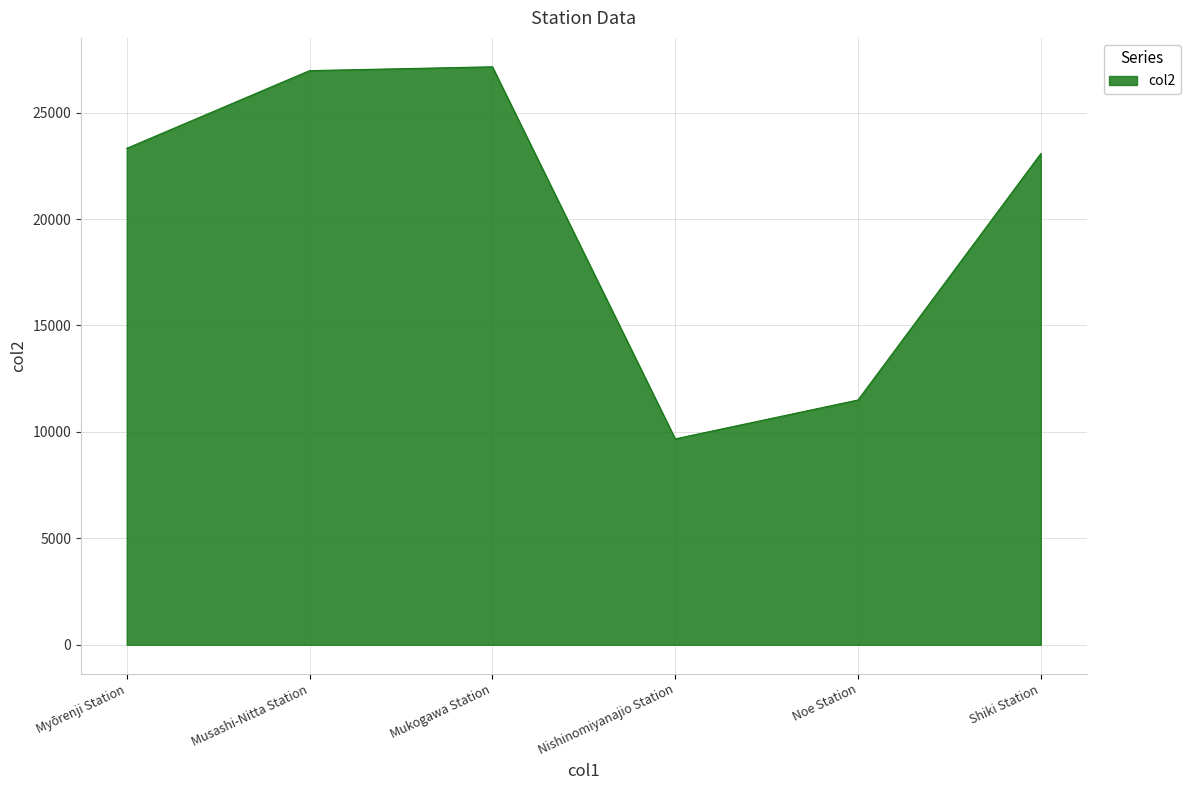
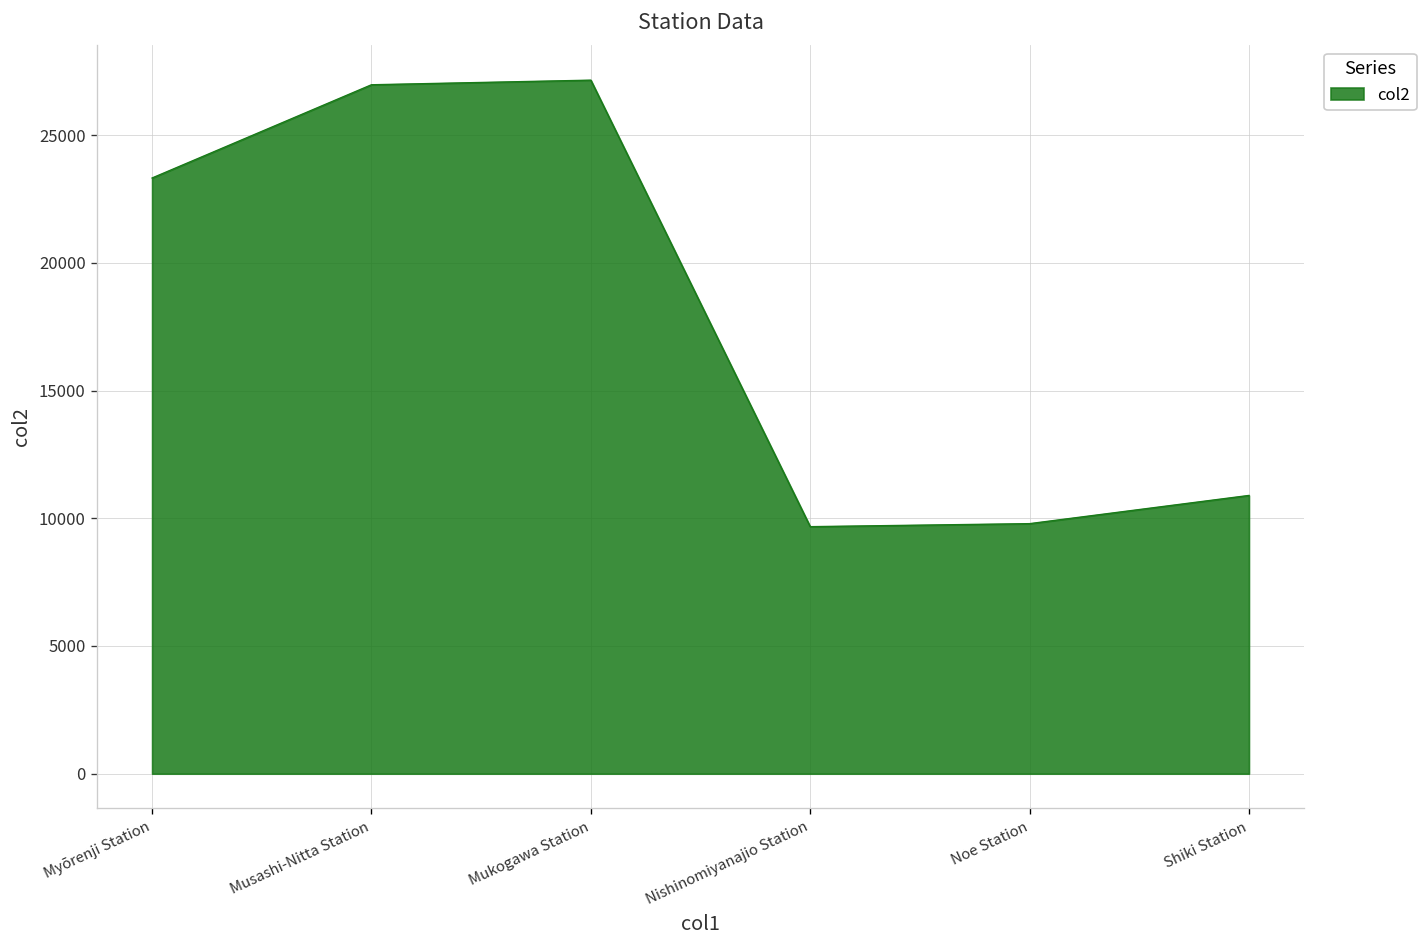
Noe Station: 11500 -> 9800
Shiki Station: 23100 -> 10900
